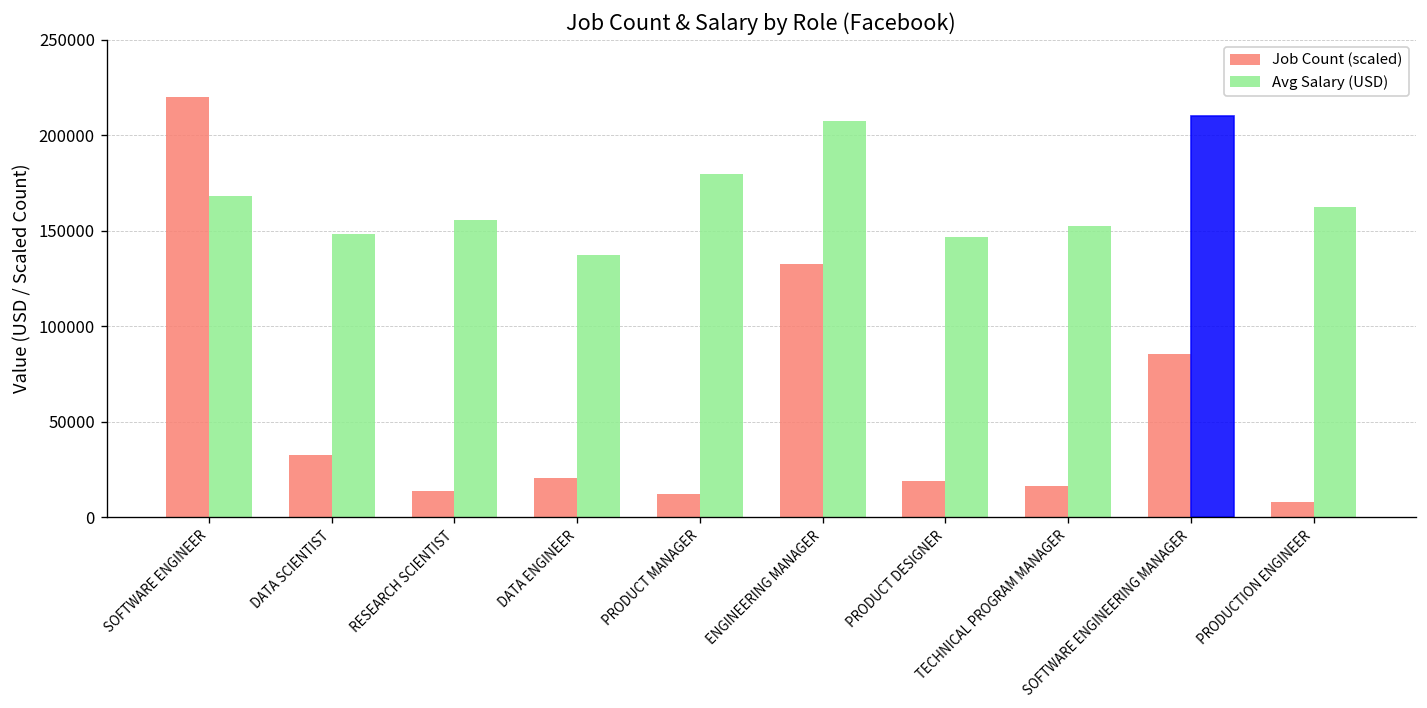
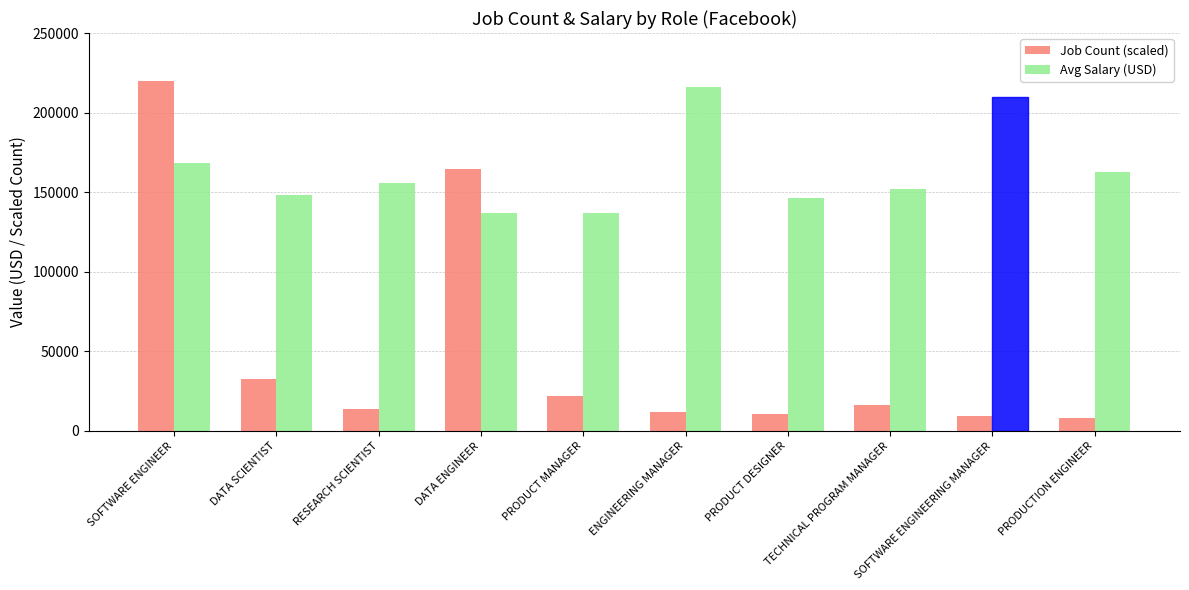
Job Count (scaled), DATA ENGINEER: 21000 -> 164000
Job Count (scaled), PRODUCT MANAGER: 12000 -> 22000
Avg Salary (USD), PRODUCT MANAGER: 180000 -> 137000
Job Count (scaled), ENGINEERING MANAGER: 133000 -> 12000
Avg Salary (USD), ENGINEERING MANAGER: 207000 -> 216000
Job Count (scaled), PRODUCT DESIGNER: 19000 -> 11000
Job Count (scaled), SOFTWARE ENGINEERING MANAGER: 85000 -> 9000
